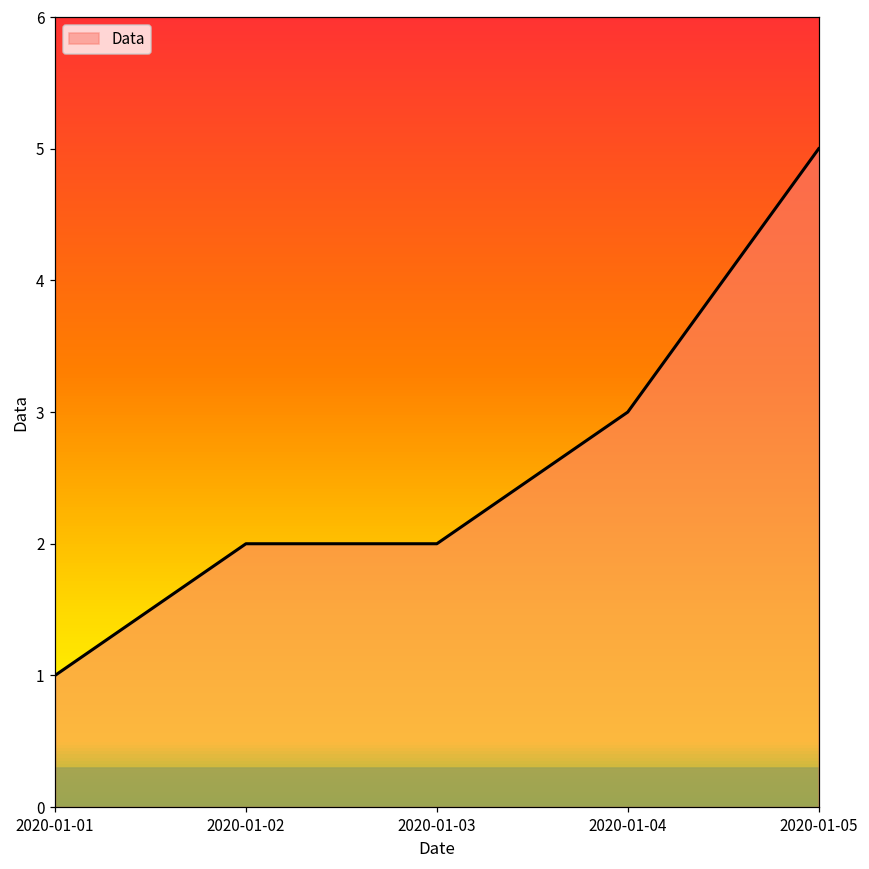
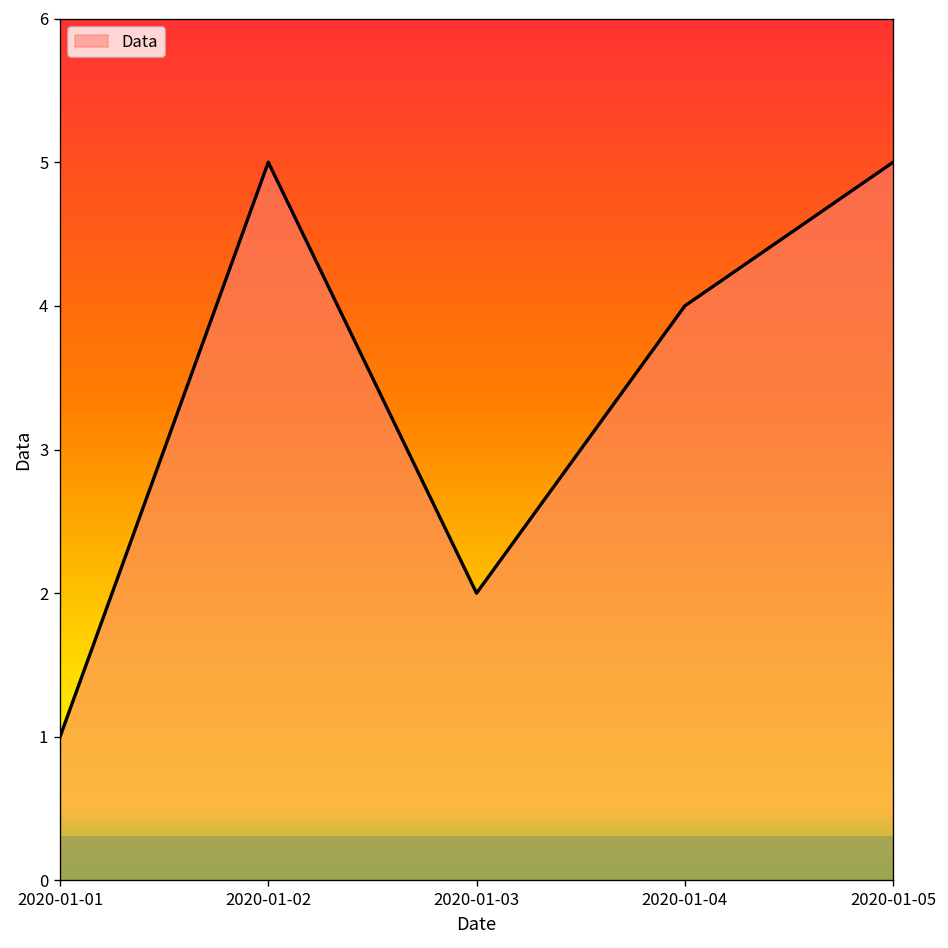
2020-01-02: 2 -> 5
2020-01-04: 3 -> 4
